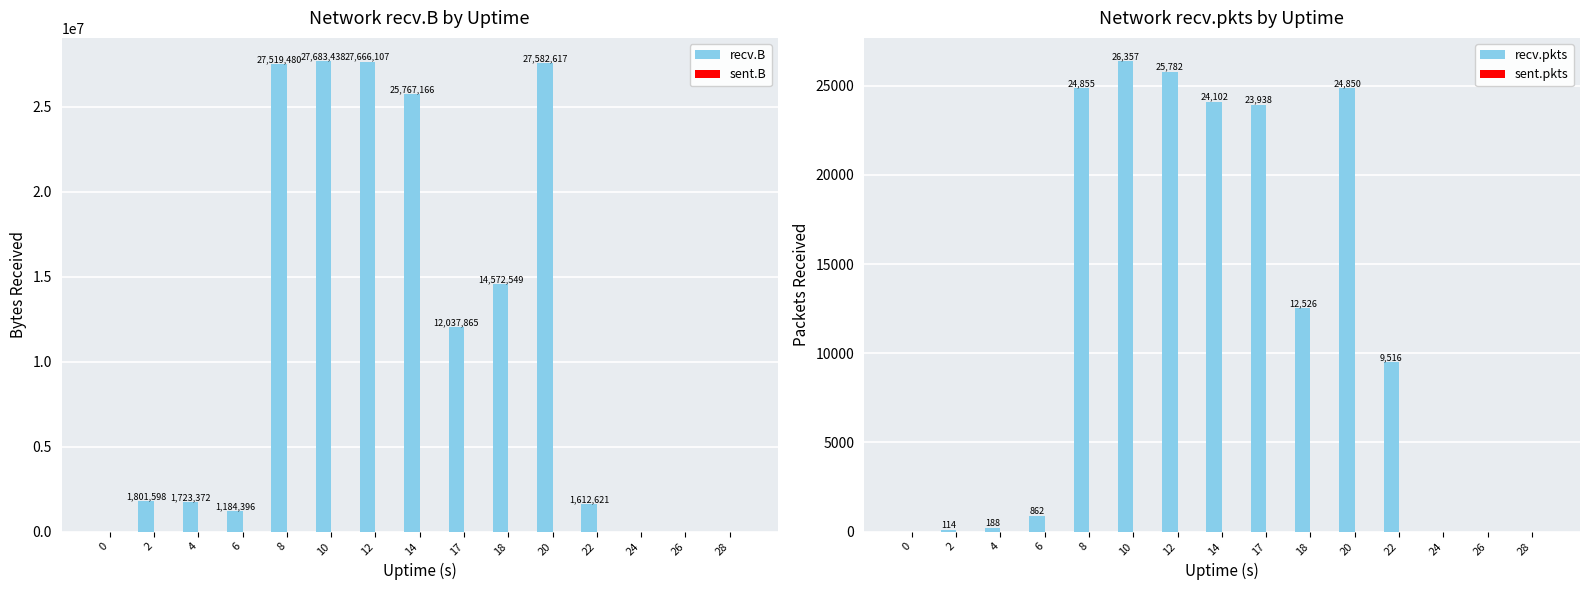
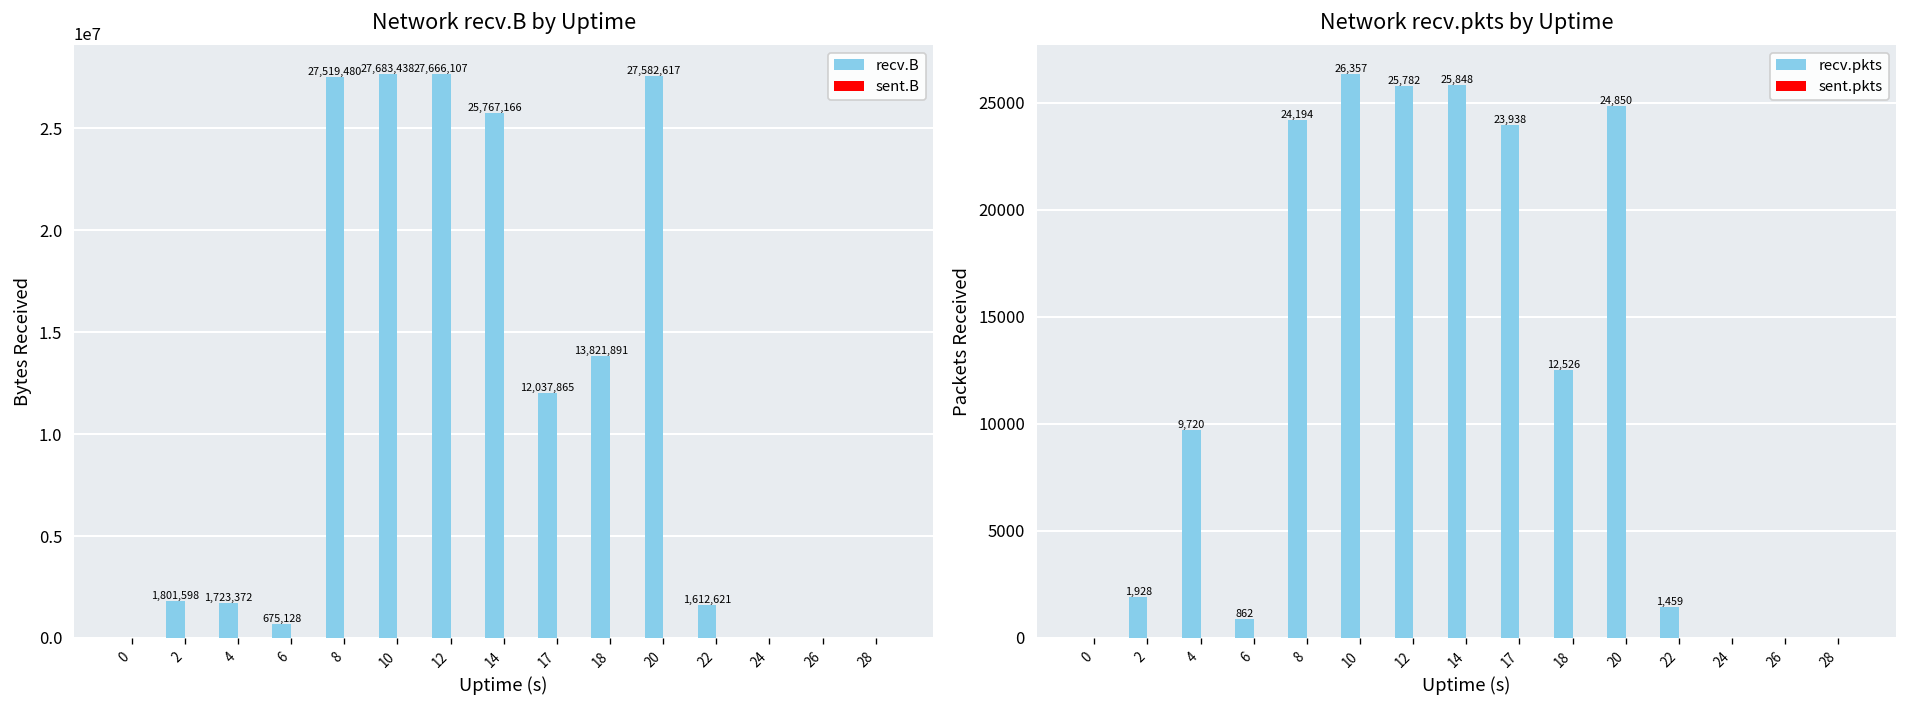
Network recv.B by Uptime, recv.B, 6: 1,184,396 -> 675,128
Network recv.B by Uptime, recv.B, 18: 14,572,549 -> 13,821,891
Network recv.pkts by Uptime, recv.pkts, 2: 114 -> 1,928
Network recv.pkts by Uptime, recv.pkts, 4: 188 -> 9,720
Network recv.pkts by Uptime, recv.pkts, 8: 24,855 -> 24,194
Network recv.pkts by Uptime, recv.pkts, 14: 24,102 -> 25,848
Network recv.pkts by Uptime, recv.pkts, 22: 9,516 -> 1,459
